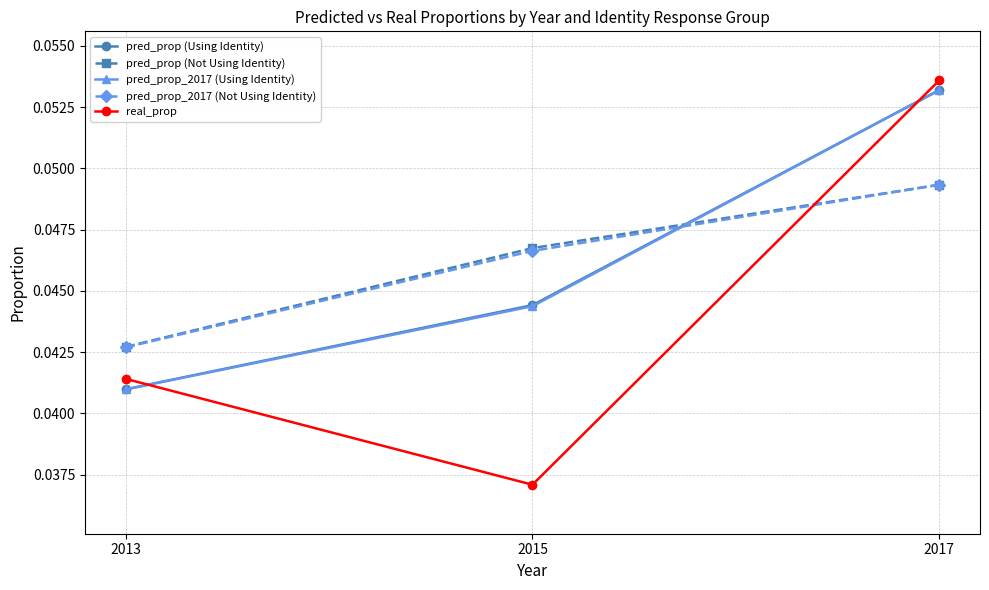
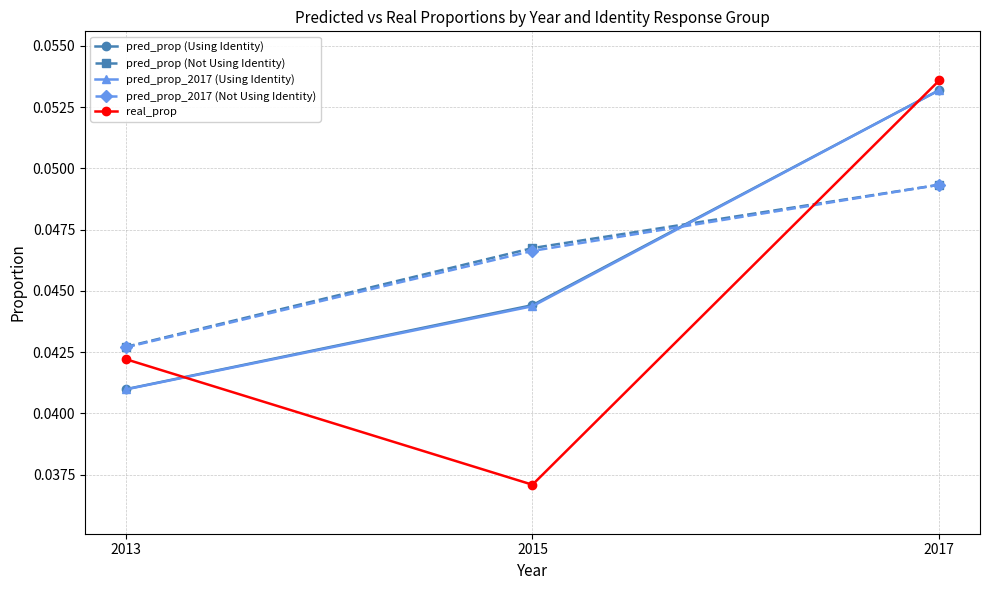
real_prop, 2013: 0.0414 -> 0.0422
